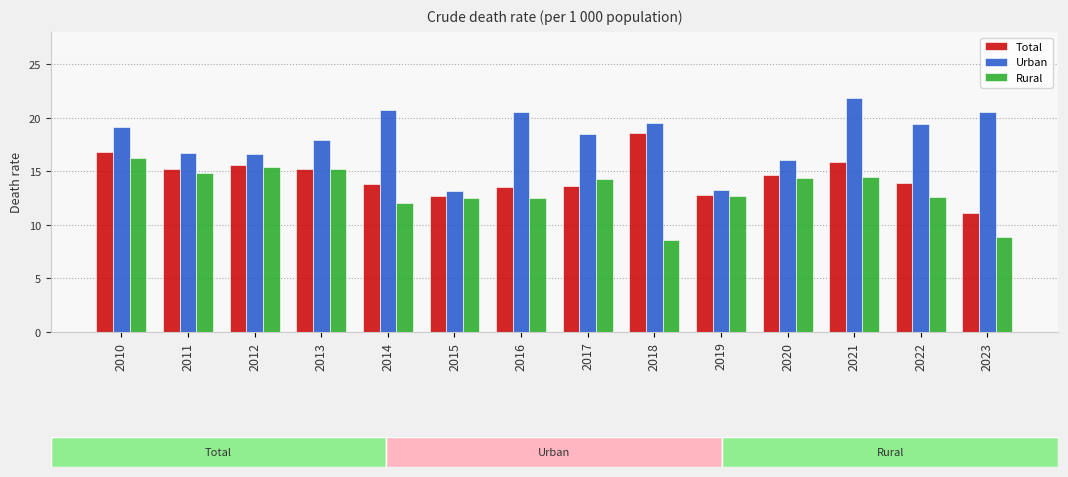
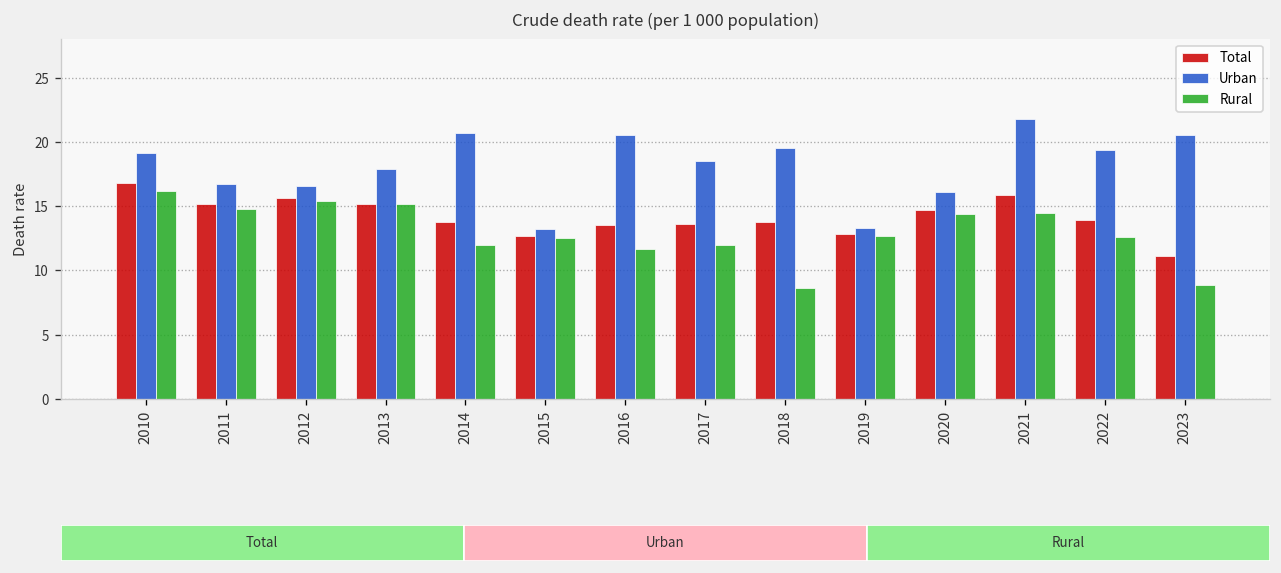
Rural, 2016: 12.5 -> 11.7
Rural, 2017: 14.3 -> 12.0
Total, 2018: 18.6 -> 13.8
